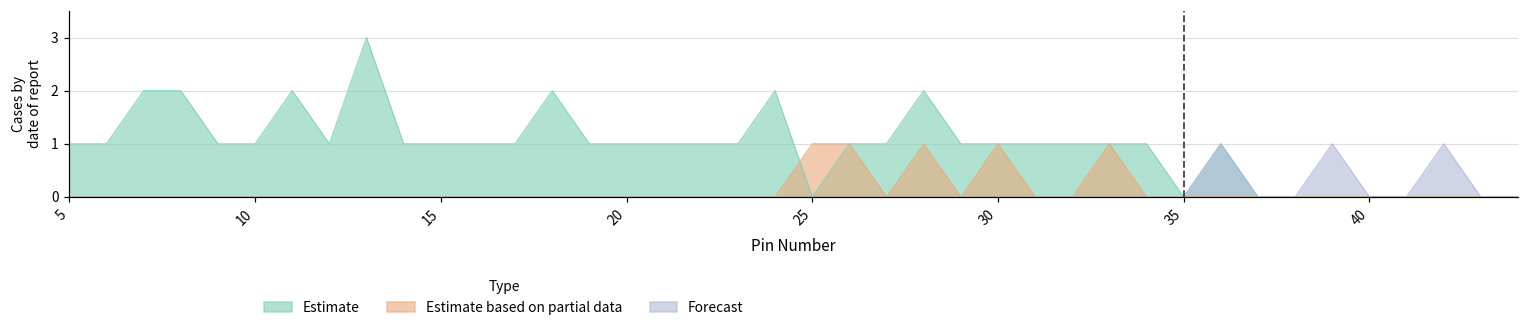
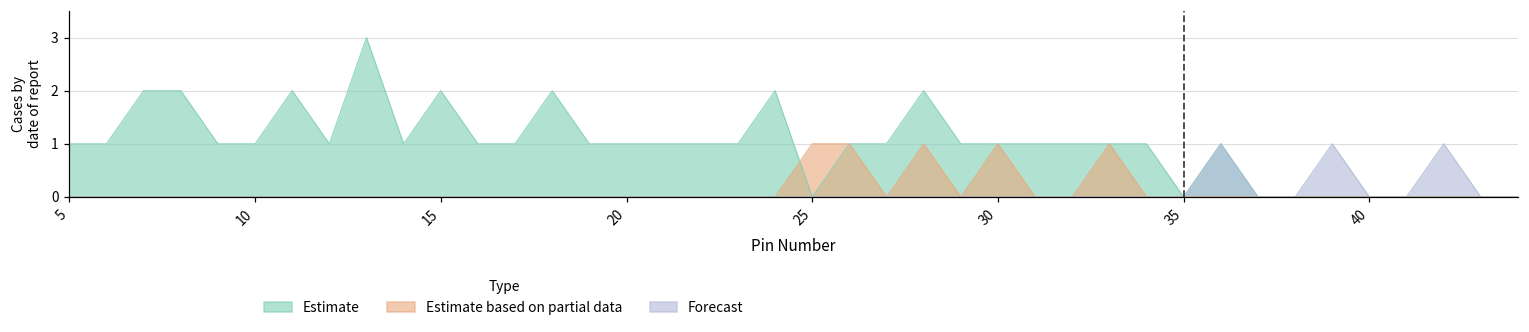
Estimate, 15: 1 -> 2
